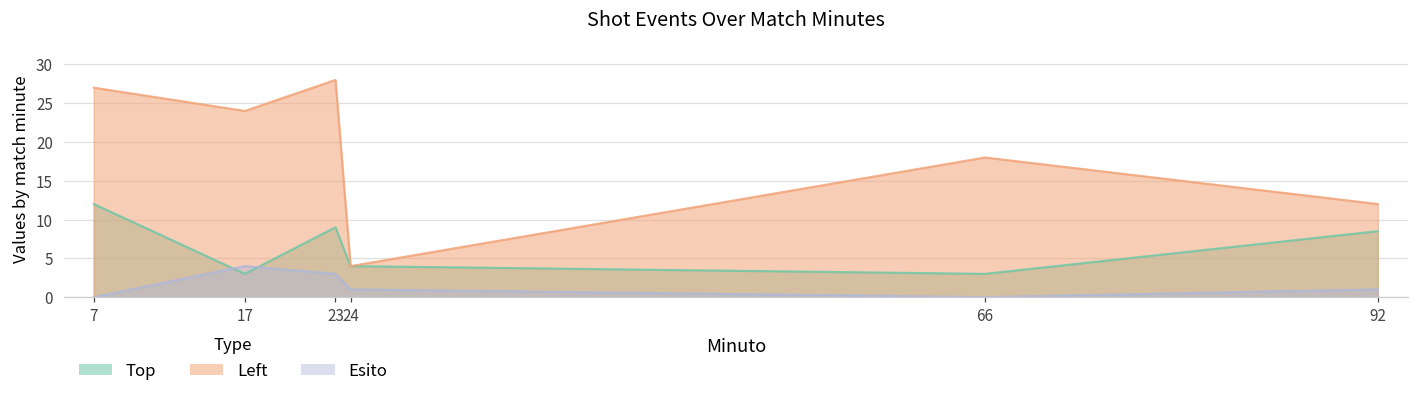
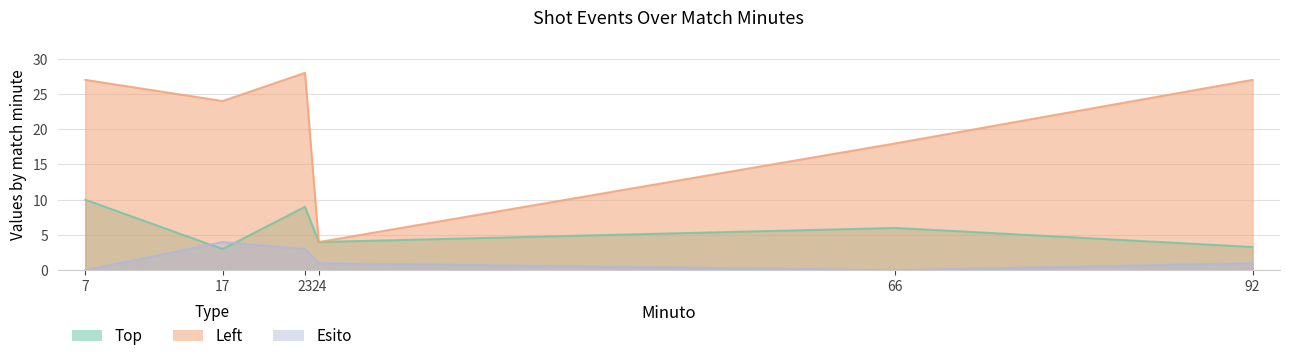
Top, 7: 12 -> 10
Top, 66: 3 -> 6
Top, 92: 9 -> 3
Left, 92: 12 -> 27
